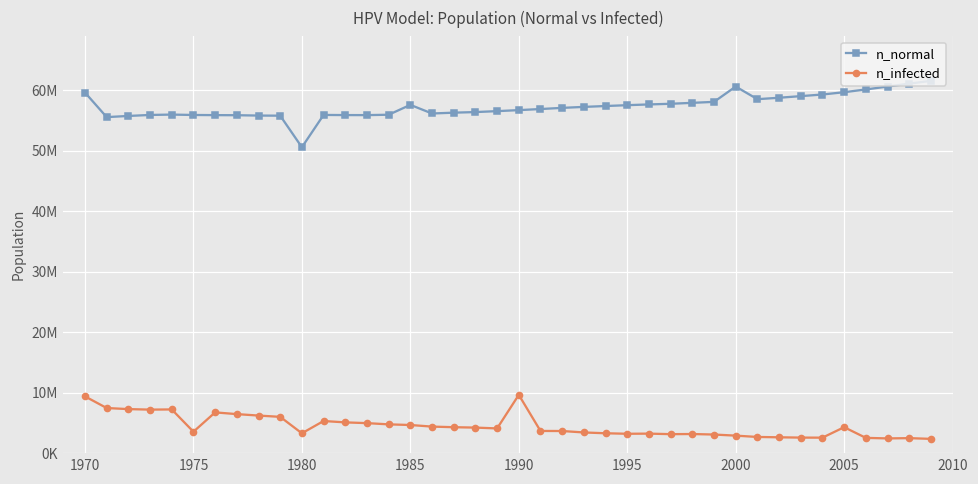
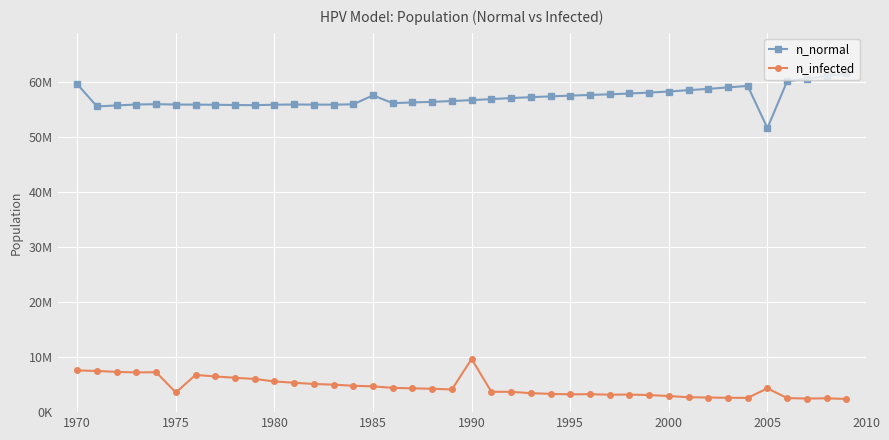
n_infected, 1970: 9000000 -> 8000000
n_normal, 1980: 51000000 -> 56000000
n_infected, 1980: 3000000 -> 6000000
n_normal, 2000: 61000000 -> 58000000
n_normal, 2005: 60000000 -> 52000000
